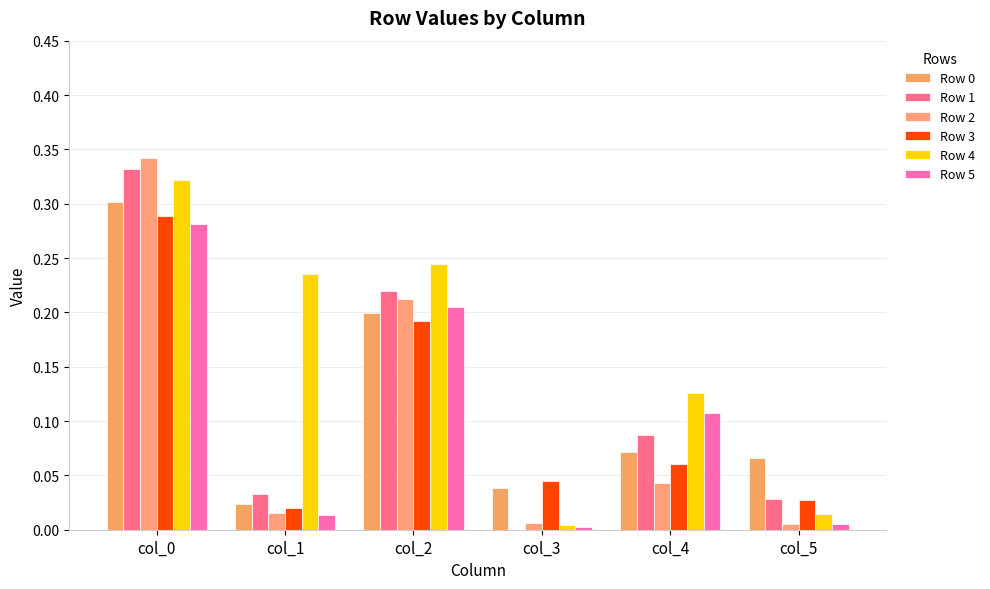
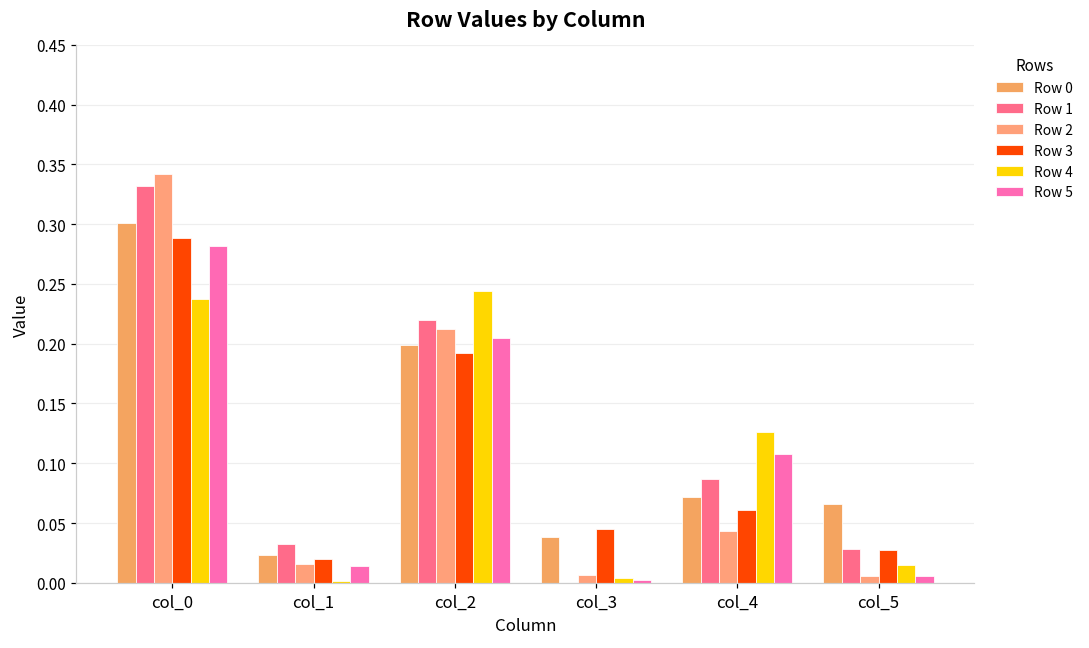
Row 4, col_0: 0.322 -> 0.237
Row 4, col_1: 0.235 -> 0.002
